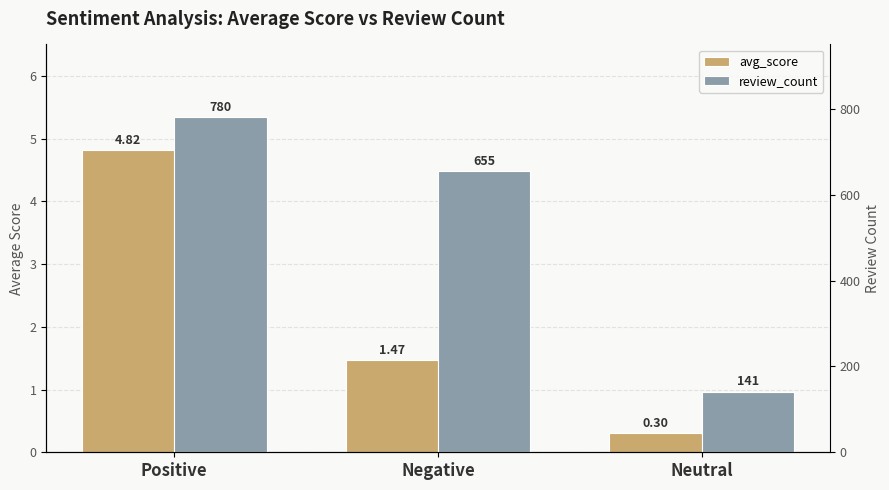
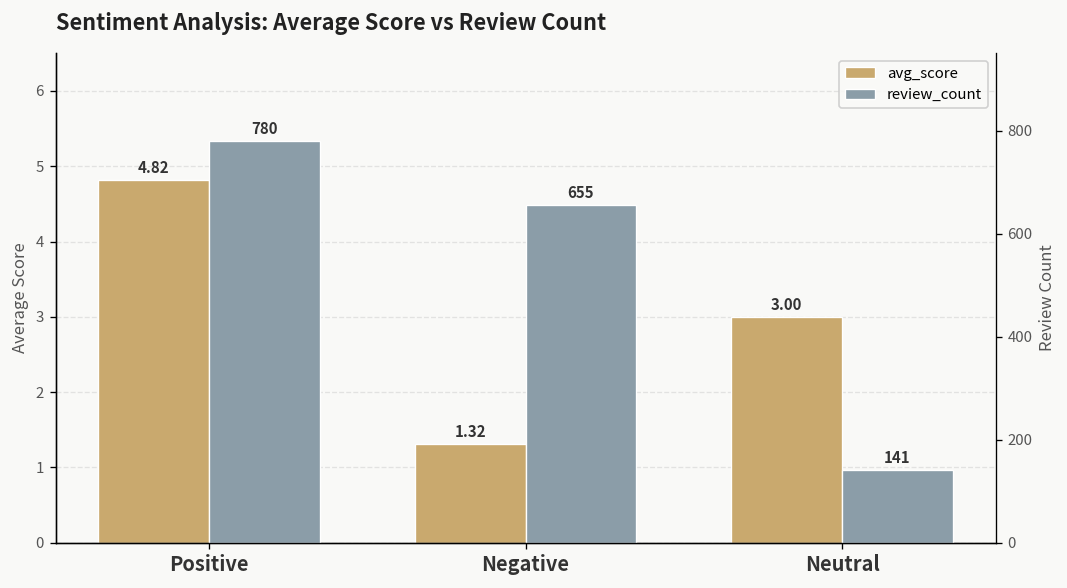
avg_score, Negative: 1.47 -> 1.32
avg_score, Neutral: 0.30 -> 3.00
